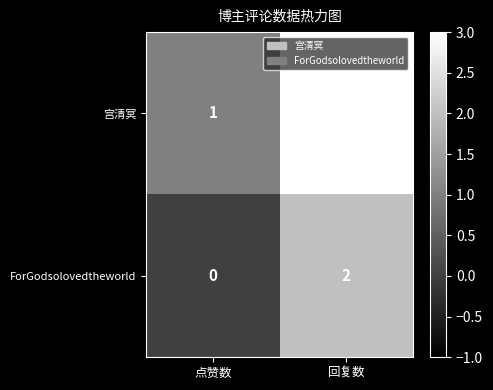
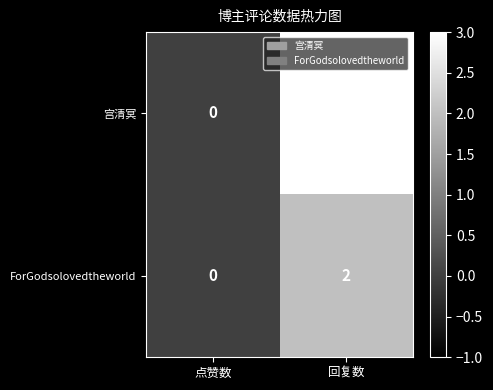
宫清冥, 点赞数: 1 -> 0
